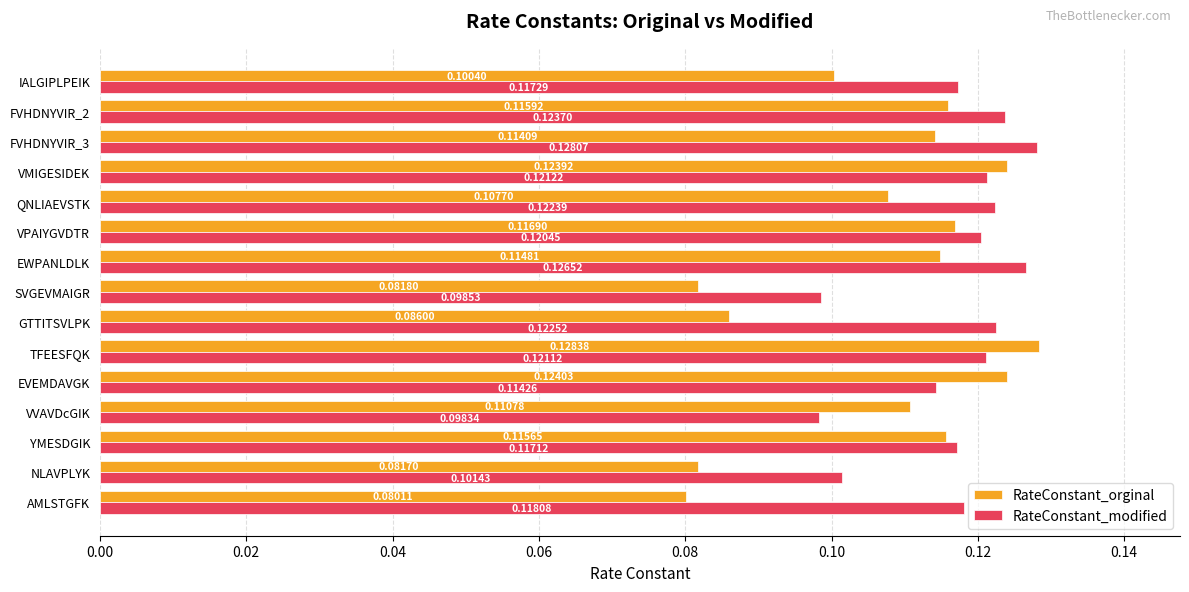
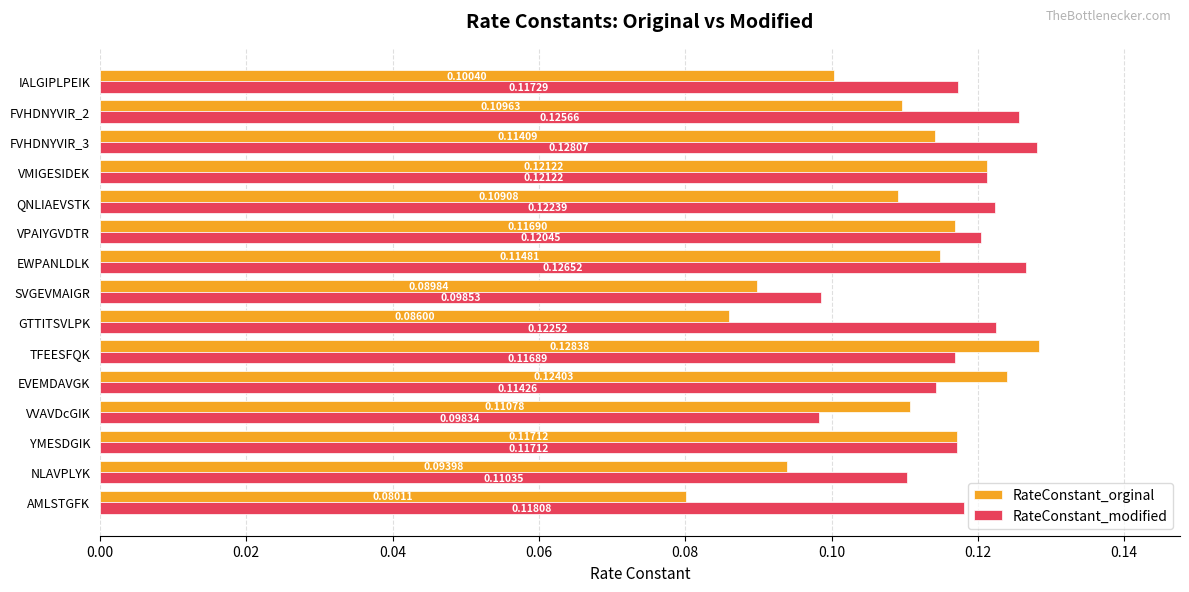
RateConstant_orginal, FVHDNYVIR_2: 0.11592 -> 0.10963
RateConstant_modified, FVHDNYVIR_2: 0.12370 -> 0.12566
RateConstant_orginal, VMIGESIDEK: 0.12392 -> 0.12122
RateConstant_orginal, QNLIAEVSTK: 0.10770 -> 0.10908
RateConstant_orginal, SVGEVMAIGR: 0.08180 -> 0.08984
RateConstant_modified, TFEESFQK: 0.12112 -> 0.11689
RateConstant_orginal, YMESDGIK: 0.11565 -> 0.11712
RateConstant_orginal, NLAVPLYK: 0.08170 -> 0.09398
RateConstant_modified, NLAVPLYK: 0.10143 -> 0.11035
